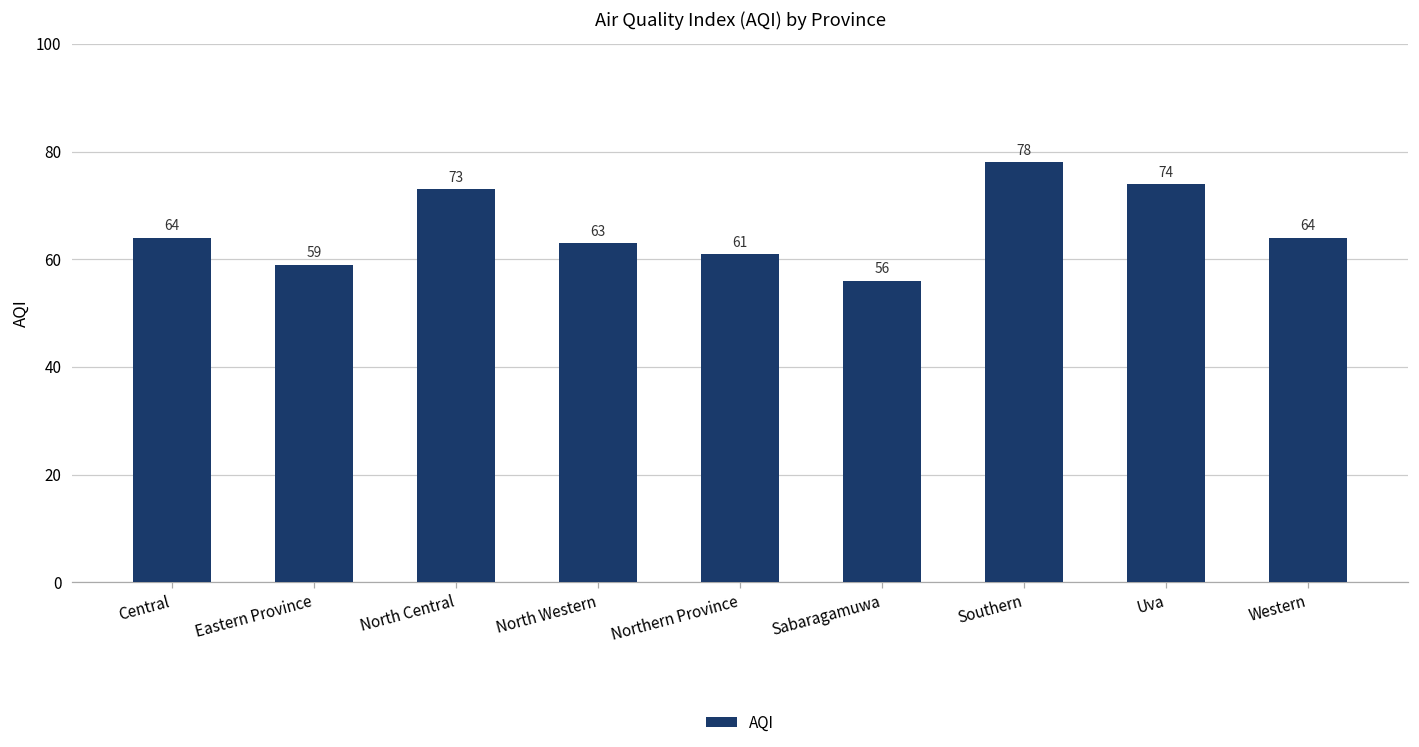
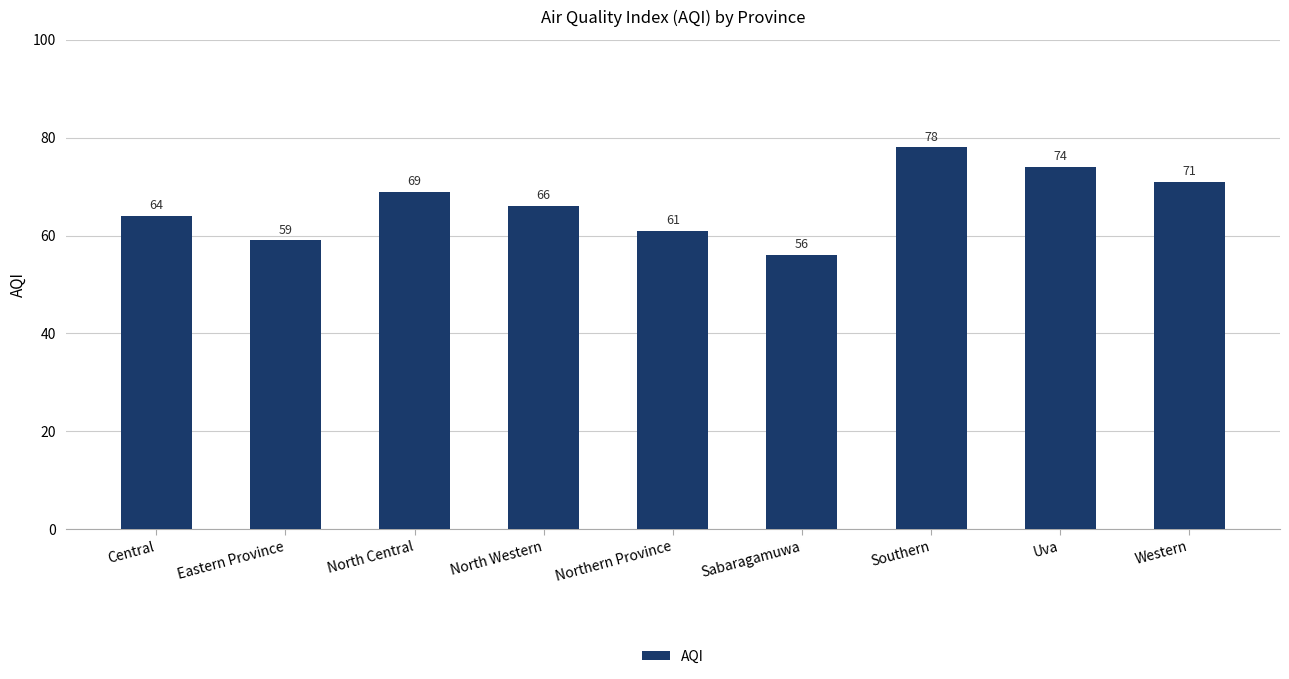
North Central: 73 -> 69
North Western: 63 -> 66
Western: 64 -> 71
